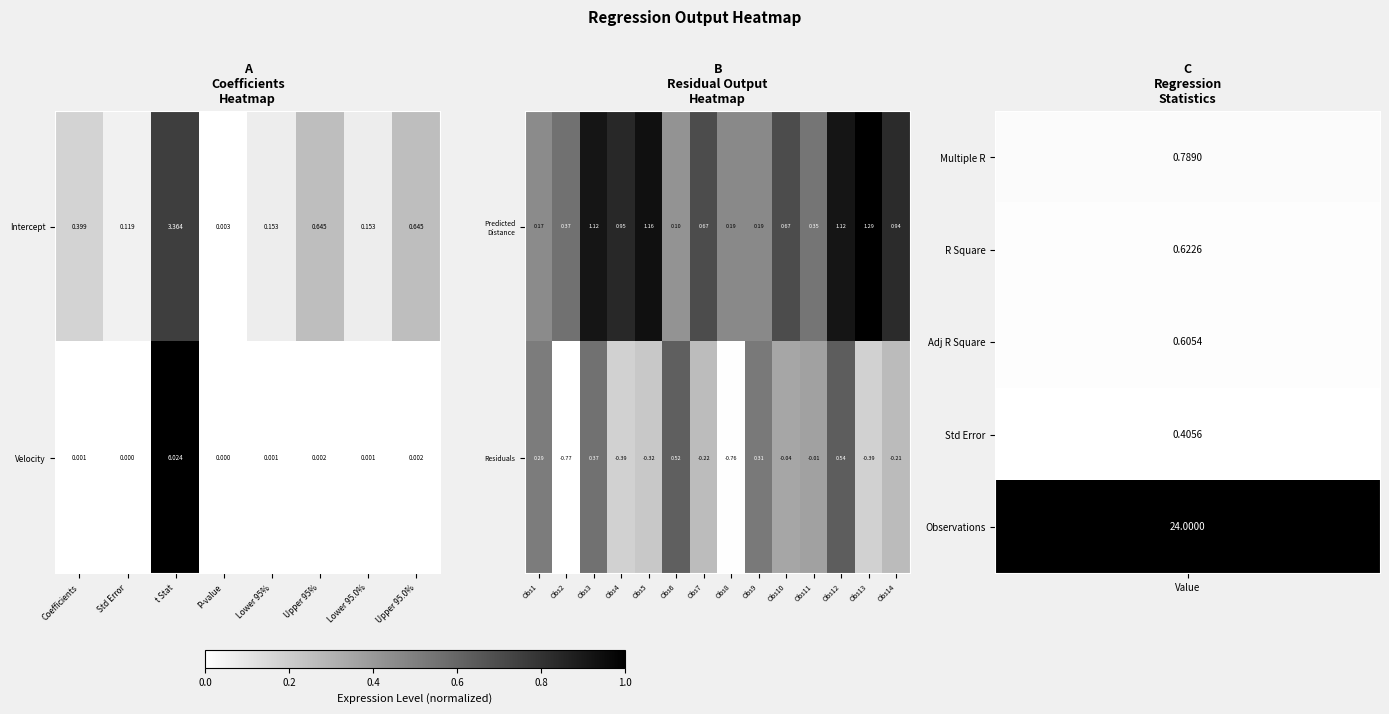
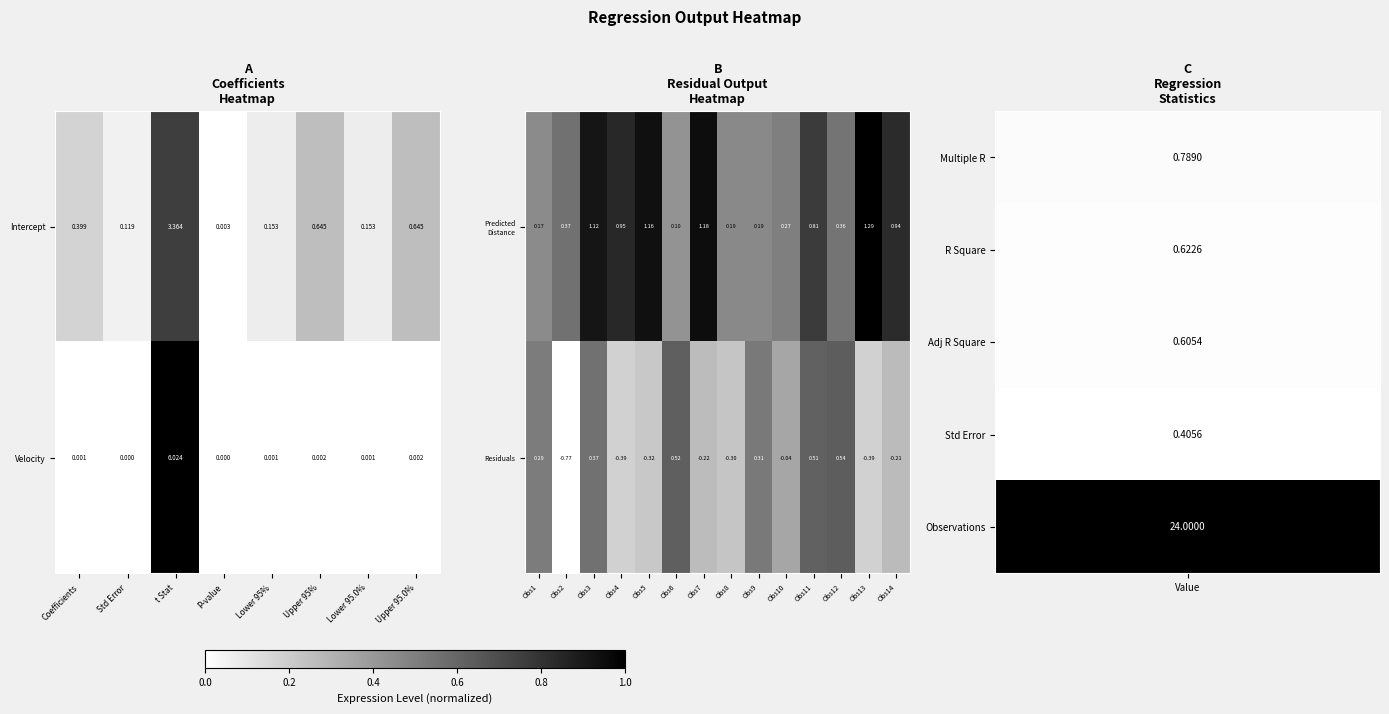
B Residual Output Heatmap, Predicted Distance, Obs7: 0.67 -> 1.18
B Residual Output Heatmap, Predicted Distance, Obs10: 0.67 -> 0.27
B Residual Output Heatmap, Predicted Distance, Obs11: 0.35 -> 0.81
B Residual Output Heatmap, Predicted Distance, Obs12: 1.12 -> 0.36
B Residual Output Heatmap, Residuals, Obs8: -0.76 -> -0.30
B Residual Output Heatmap, Residuals, Obs11: -0.01 -> 0.51
